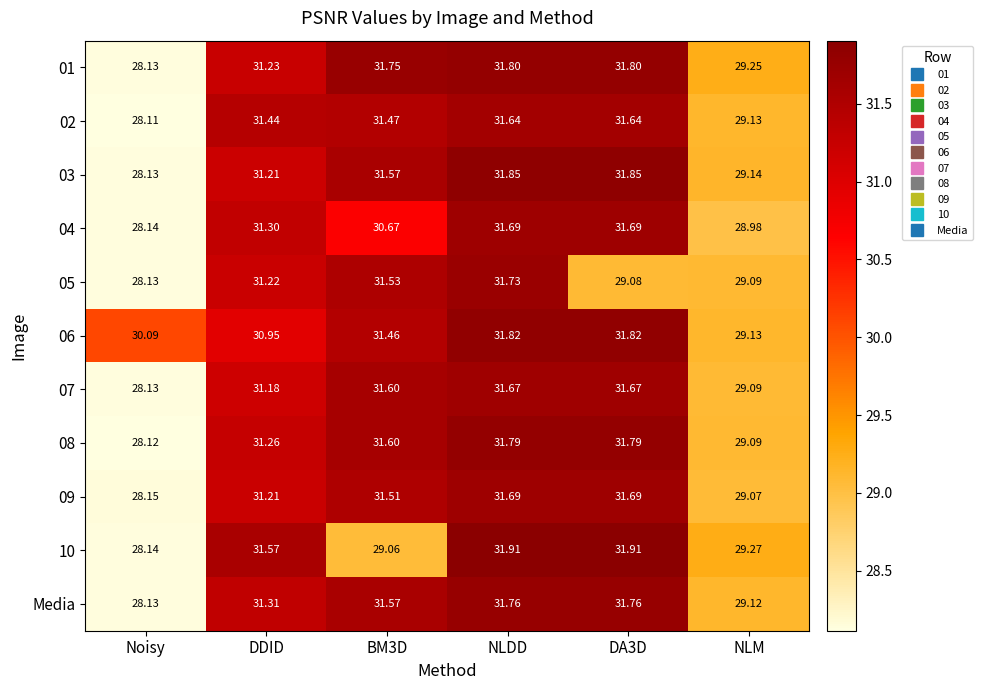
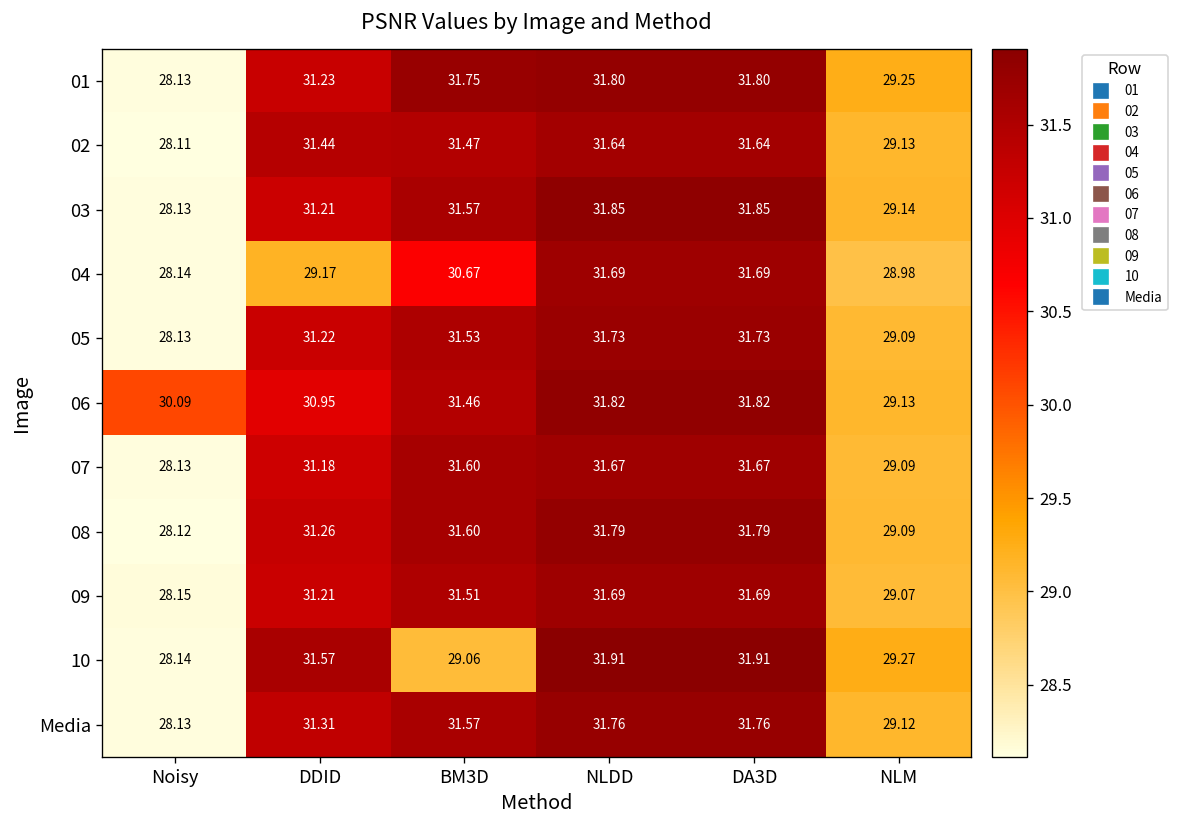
04, DDID: 31.30 -> 29.17
05, DA3D: 29.08 -> 31.73
